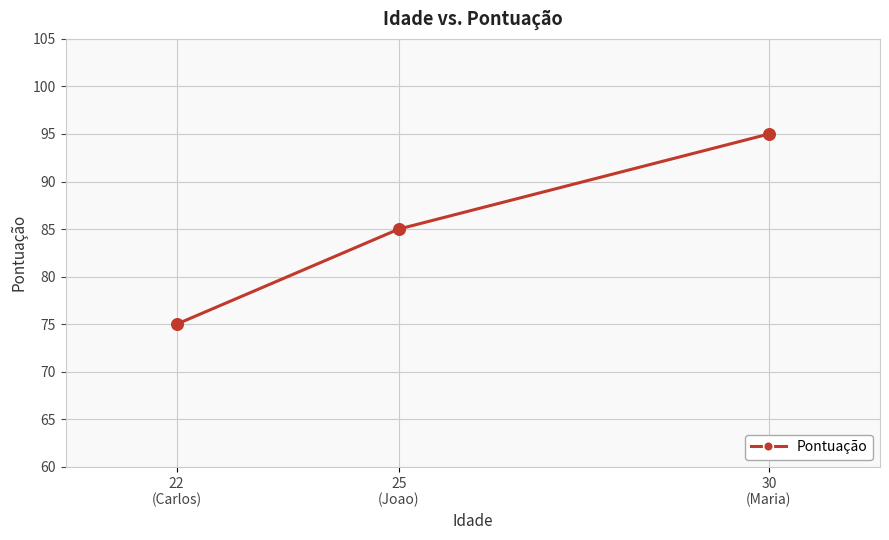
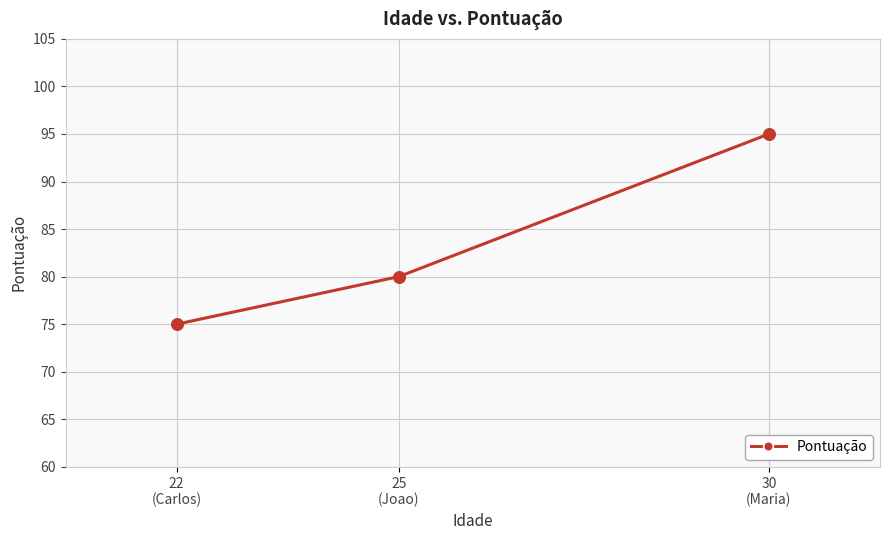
25 (Joao): 85 -> 80
